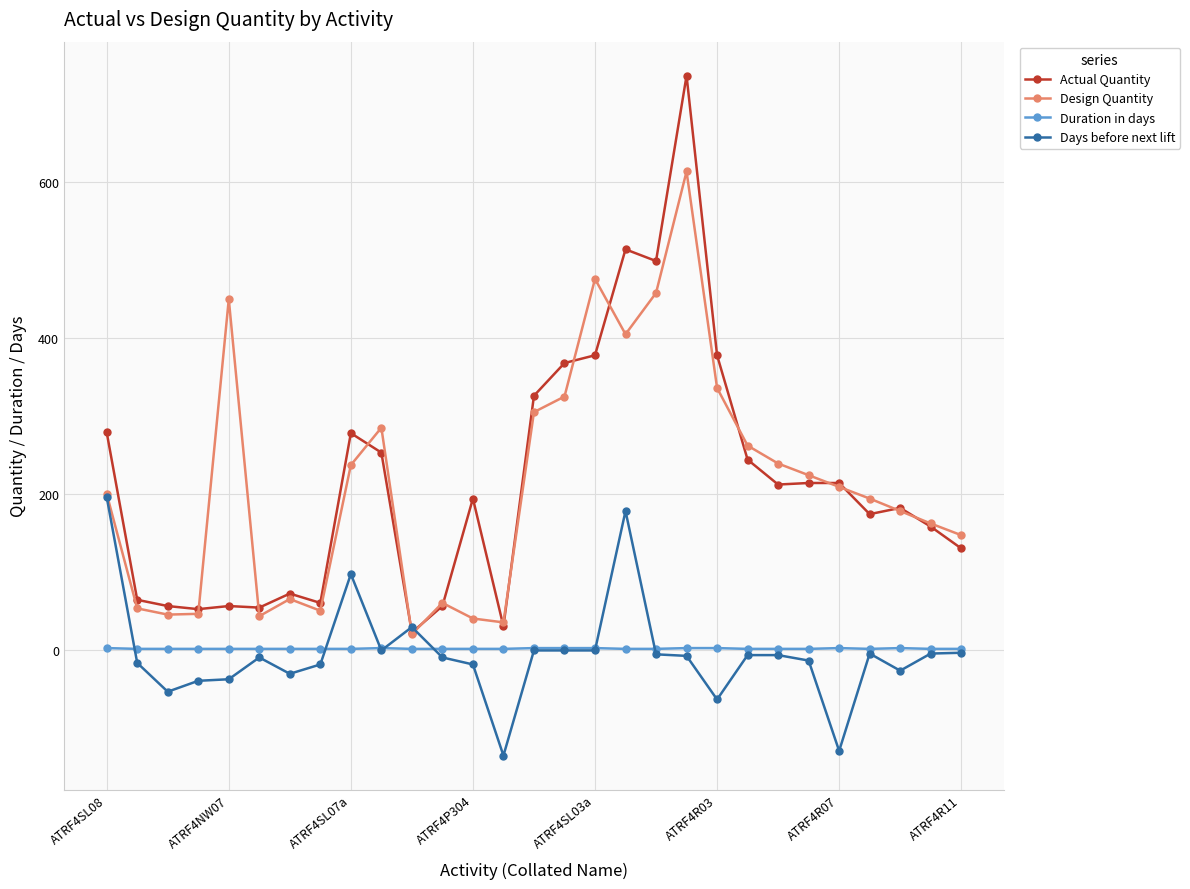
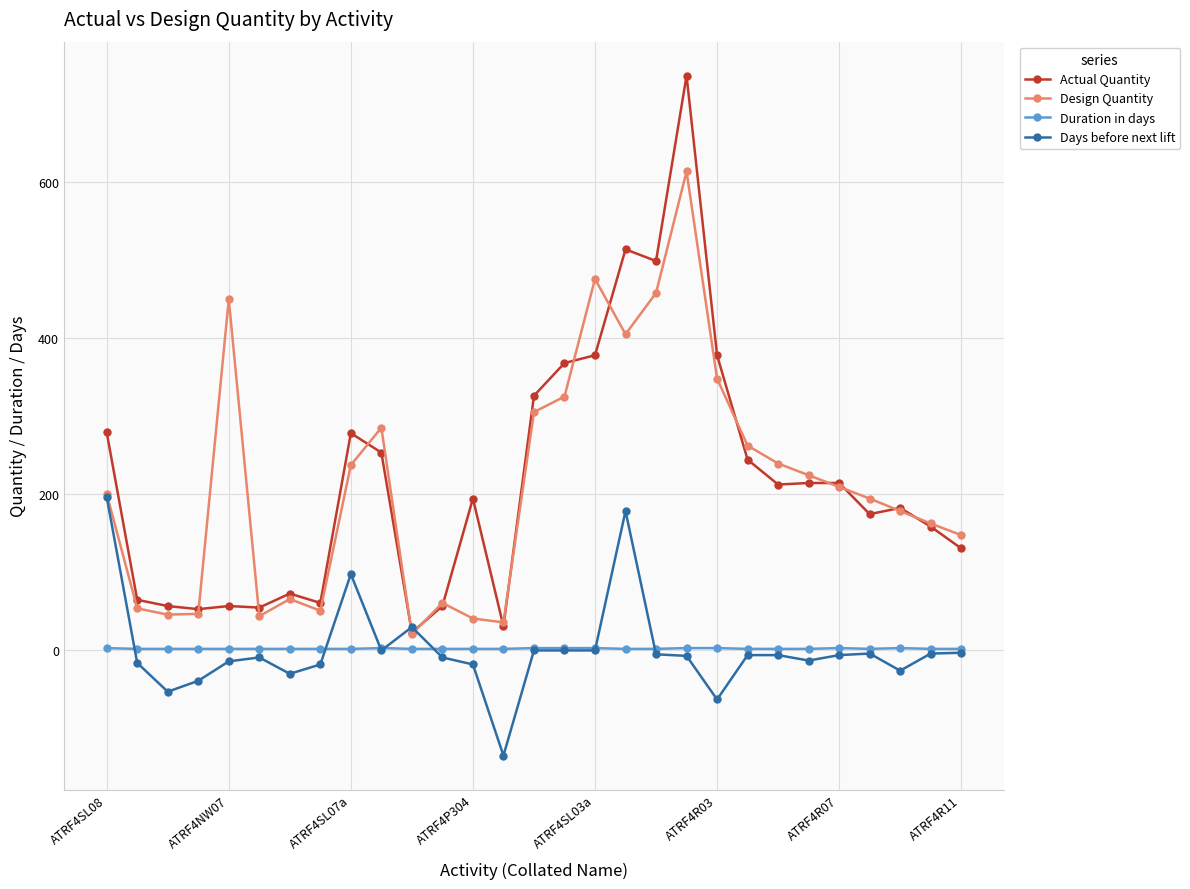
Days before next lift, ATRF4NW07: -40 -> -20
Design Quantity, ATRF4R03: 340 -> 350
Days before next lift, ATRF4R07: -130 -> -10
